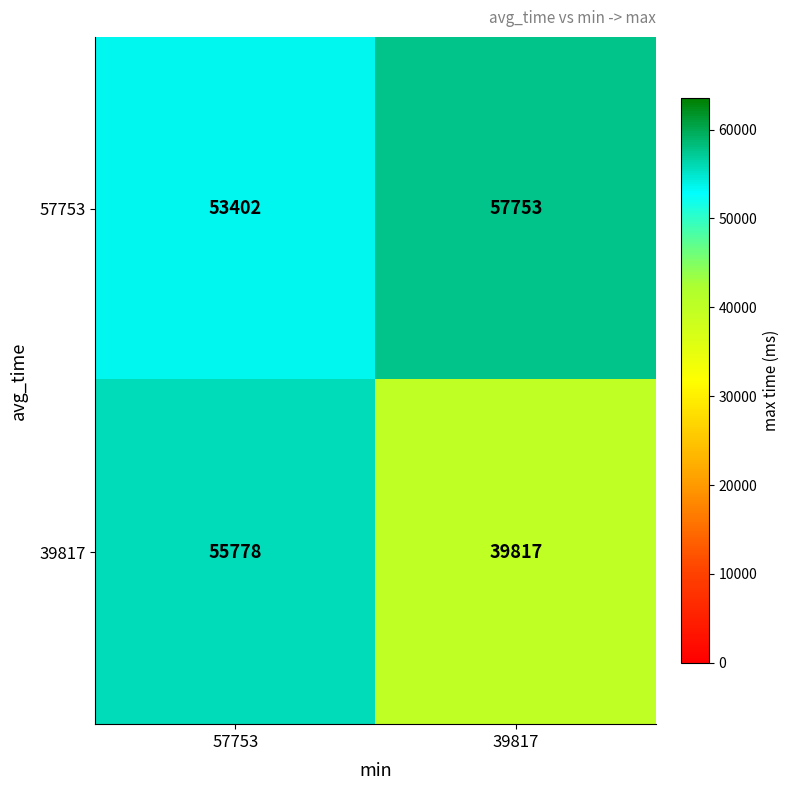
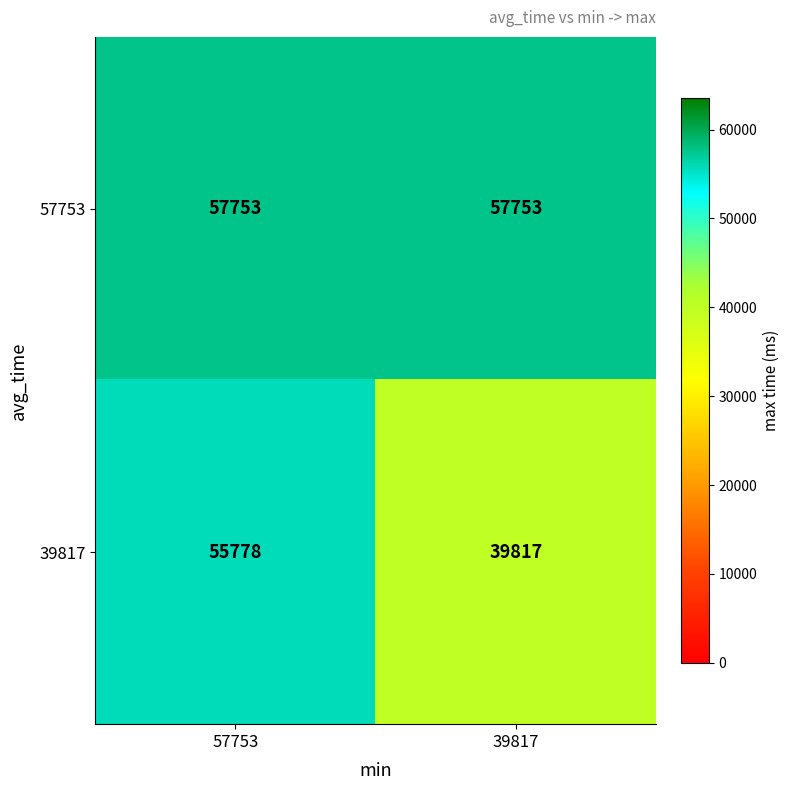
57753, 57753: 53402 -> 57753
